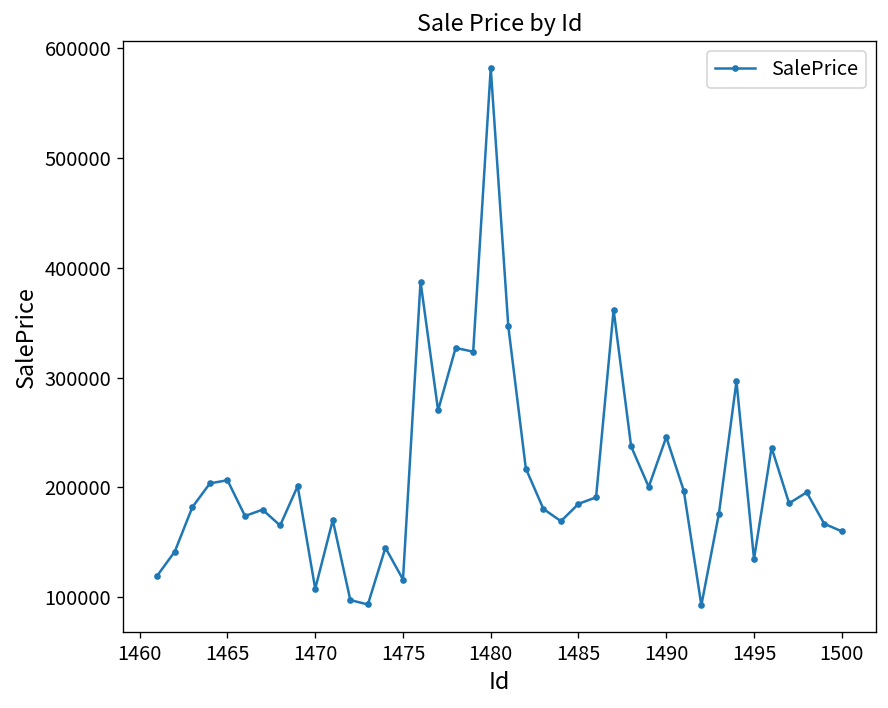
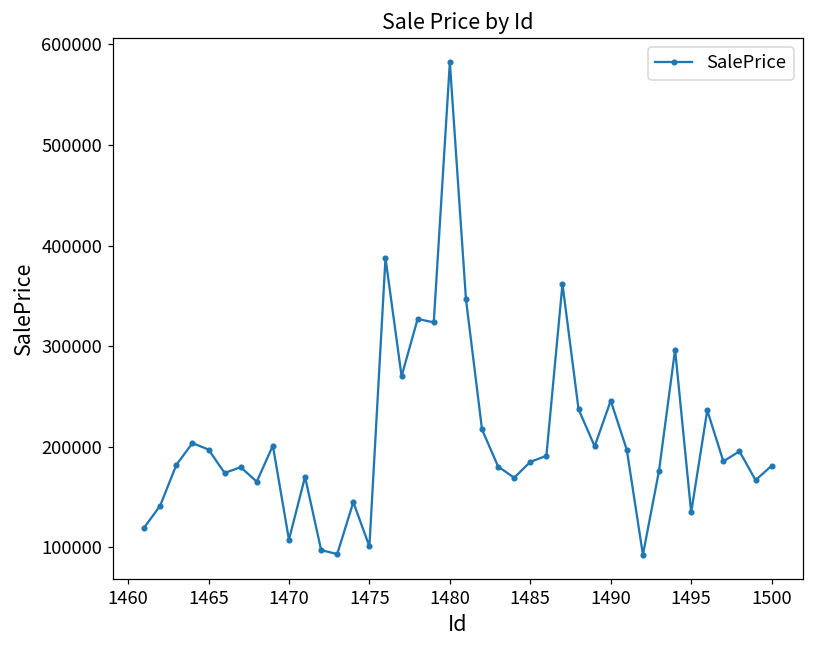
1465: 210000 -> 200000
1475: 120000 -> 100000
1500: 160000 -> 180000
